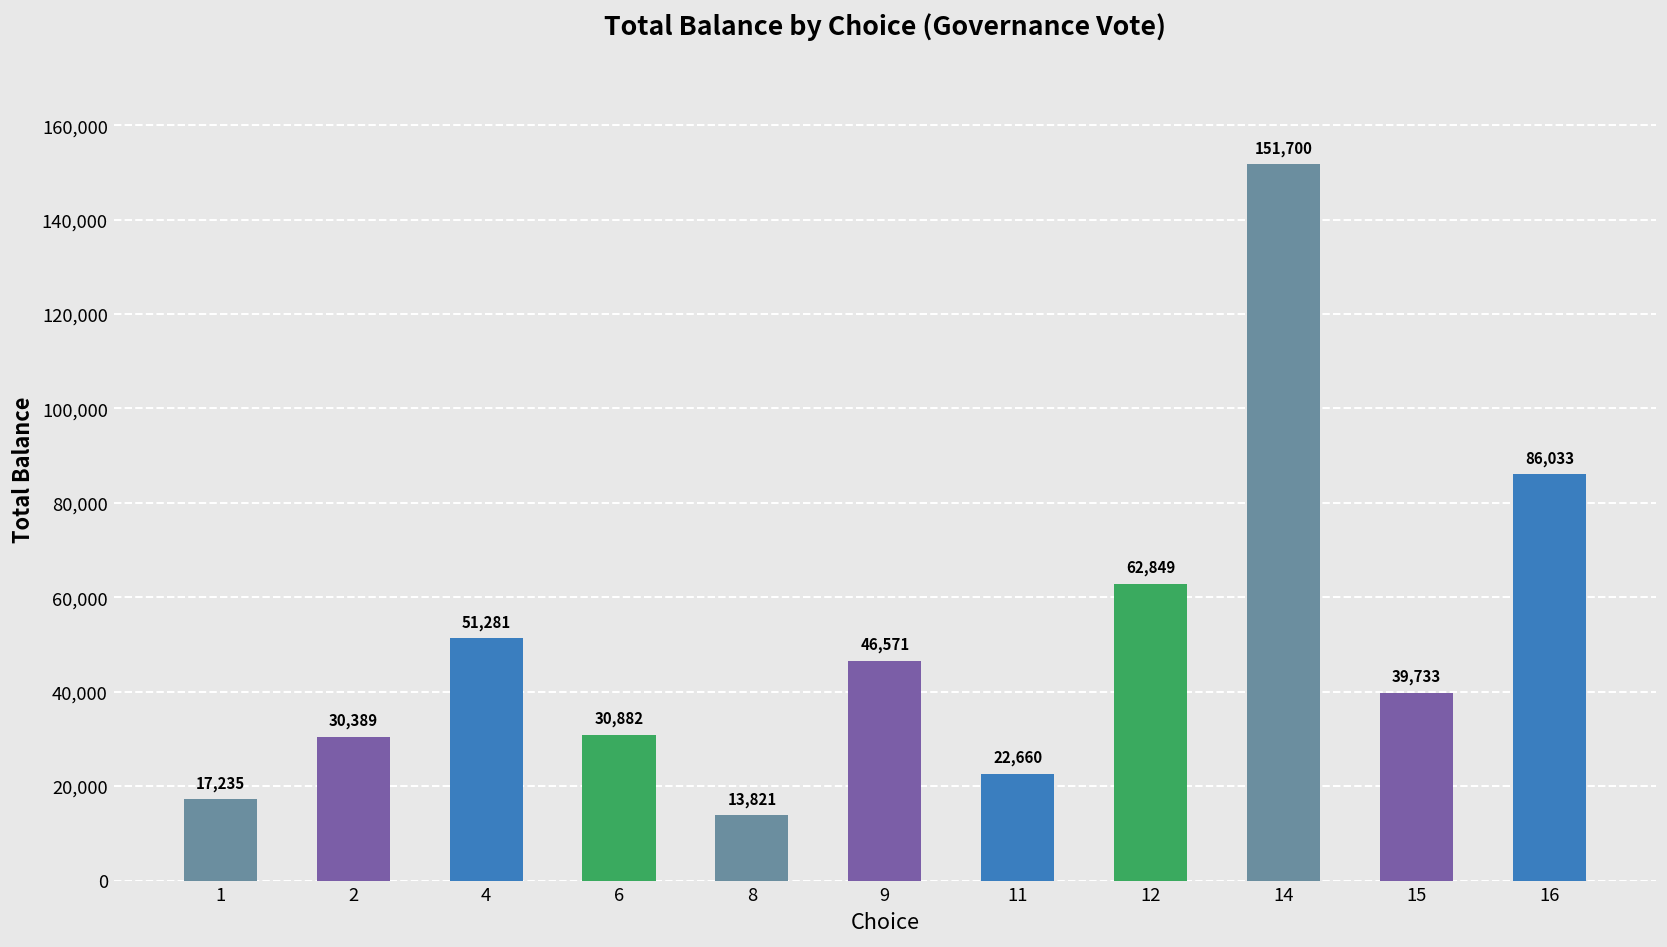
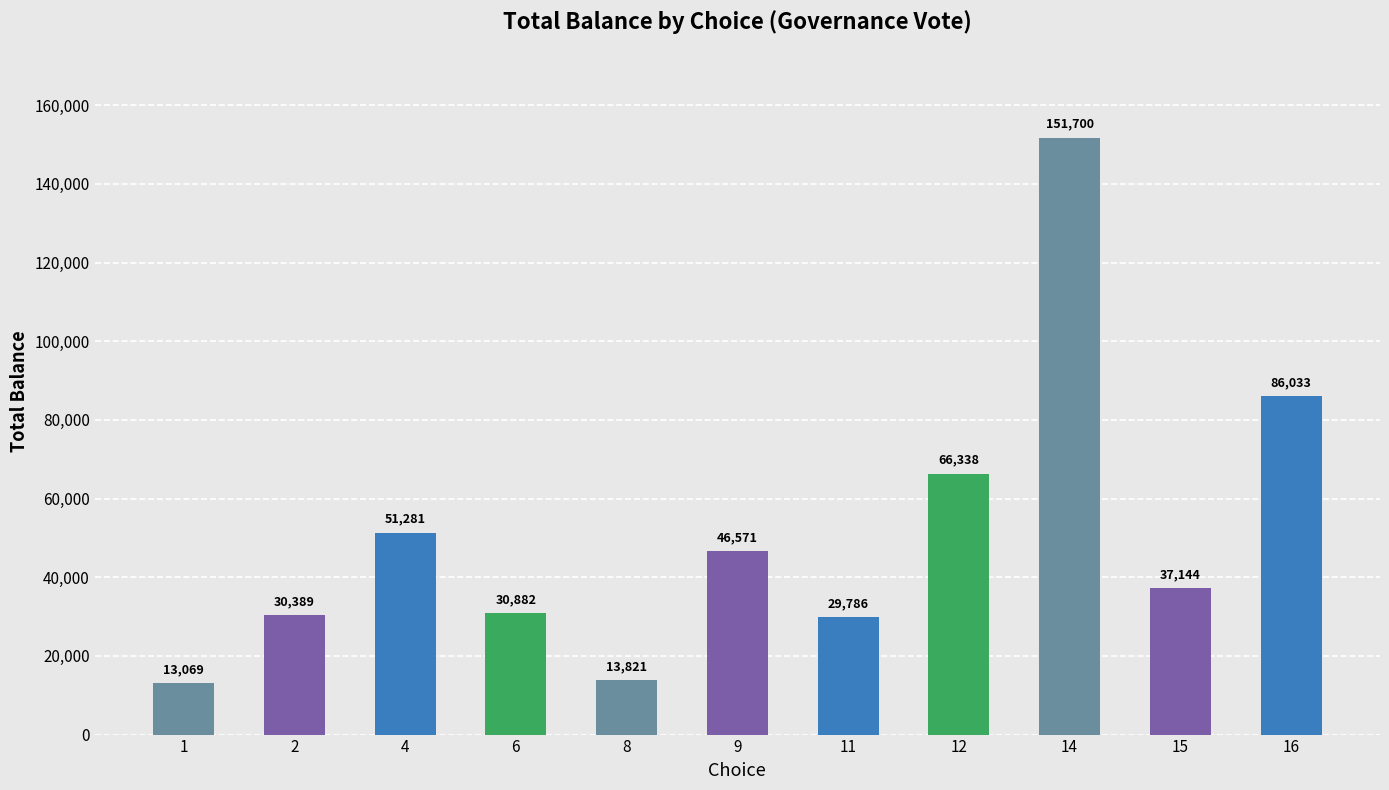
1: 17,235 -> 13,069
11: 22,660 -> 29,786
12: 62,849 -> 66,338
15: 39,733 -> 37,144
